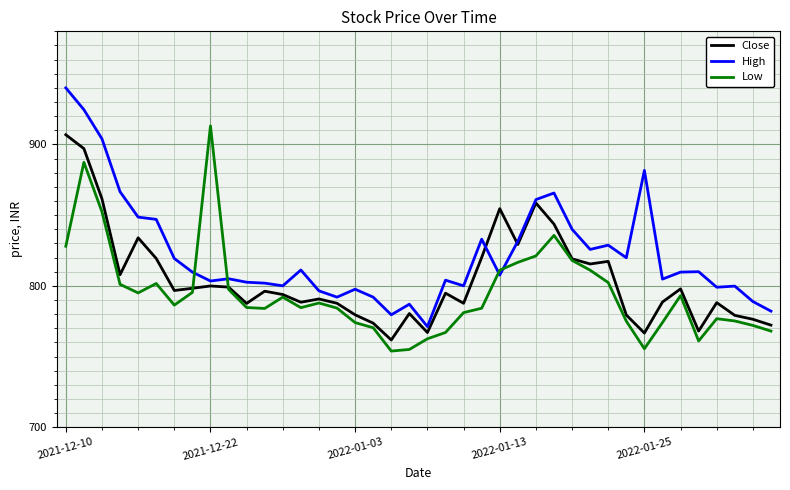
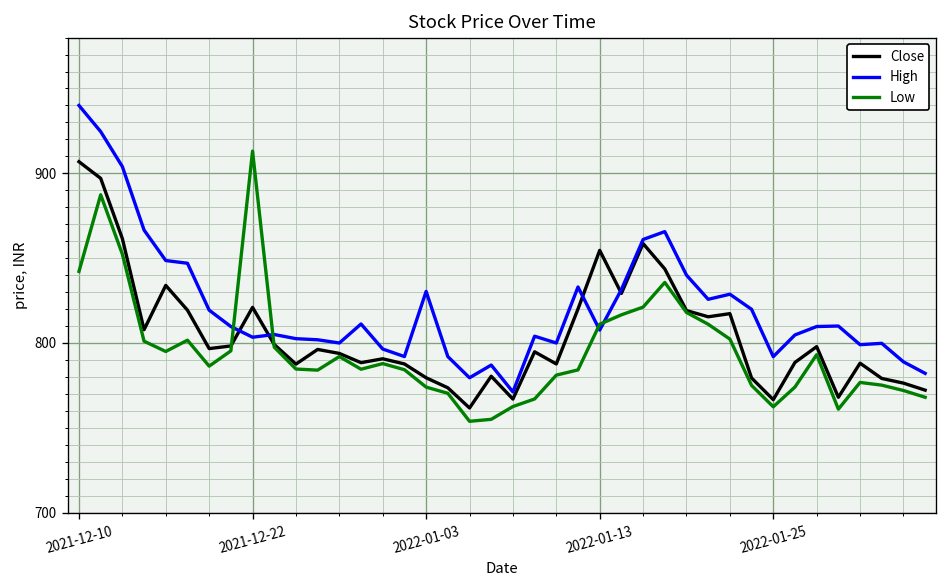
Low, 2021-12-10: 828 -> 842
Close, 2021-12-22: 800 -> 821
High, 2022-01-03: 798 -> 830
High, 2022-01-25: 882 -> 792
Low, 2022-01-25: 756 -> 762
